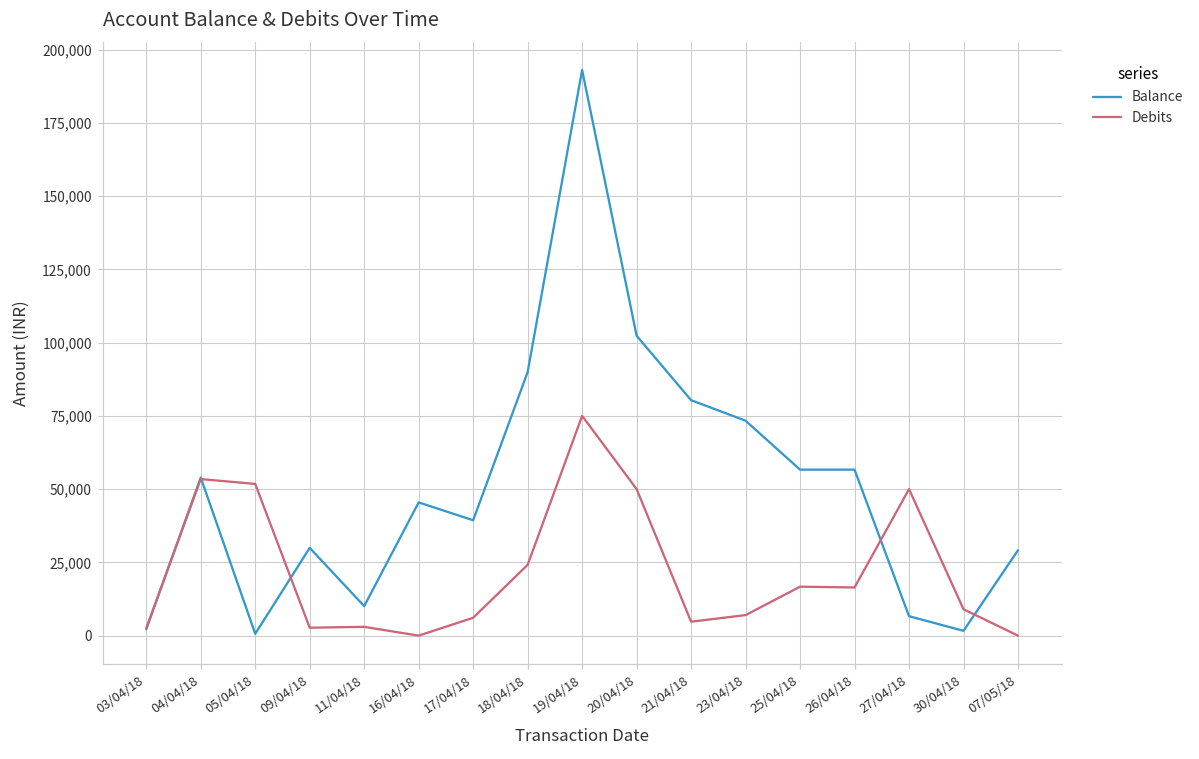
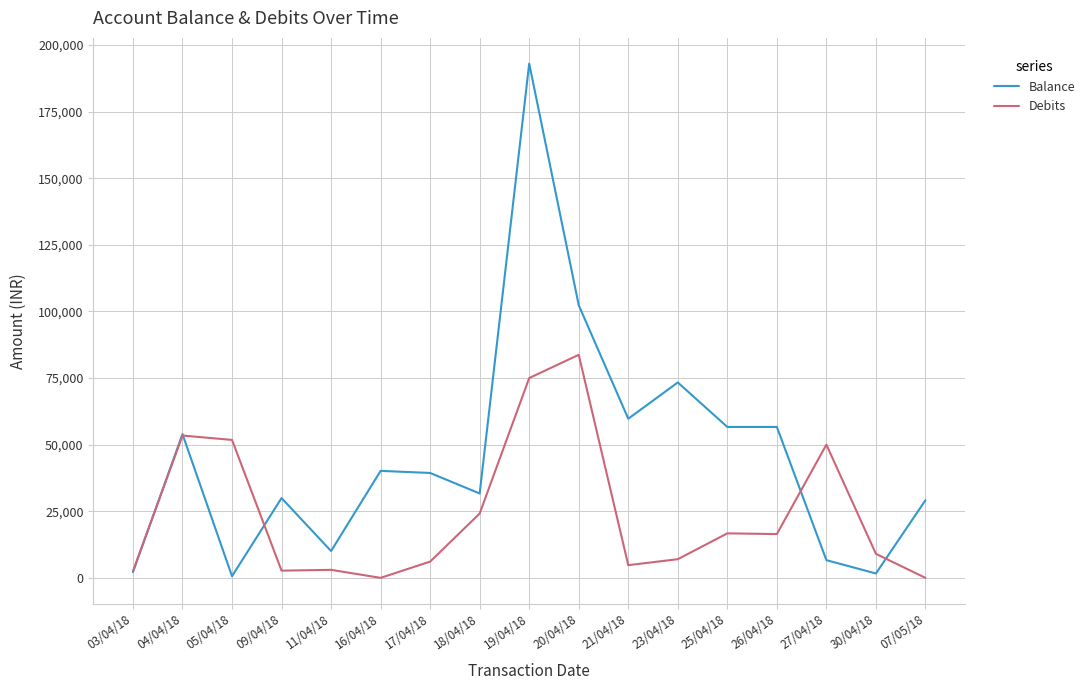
Balance, 16/04/18: 45,000 -> 40,000
Balance, 18/04/18: 90,000 -> 32,000
Debits, 20/04/18: 50,000 -> 84,000
Balance, 21/04/18: 80,000 -> 60,000
